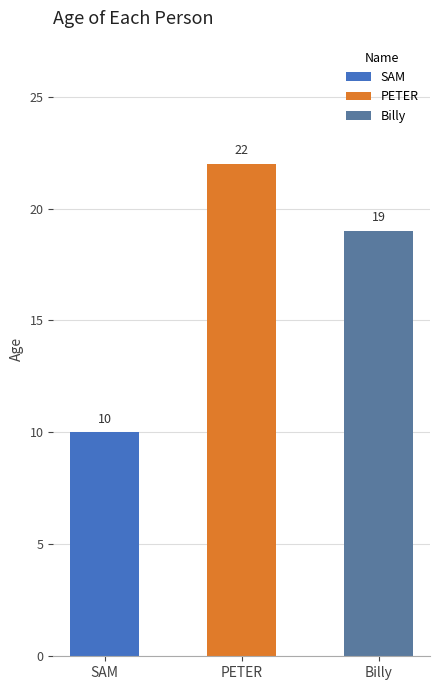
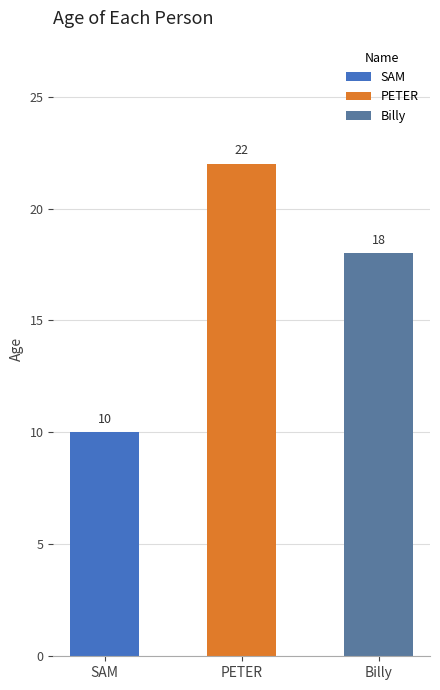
Billy: 19 -> 18
